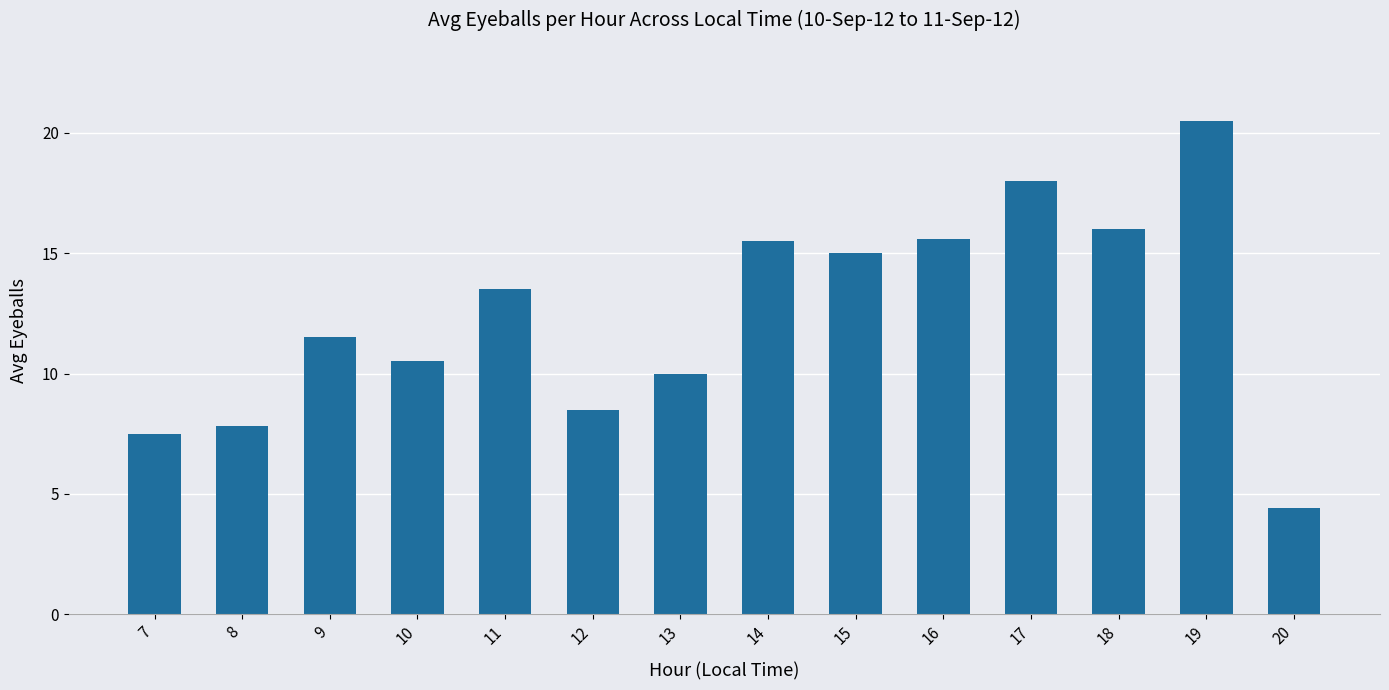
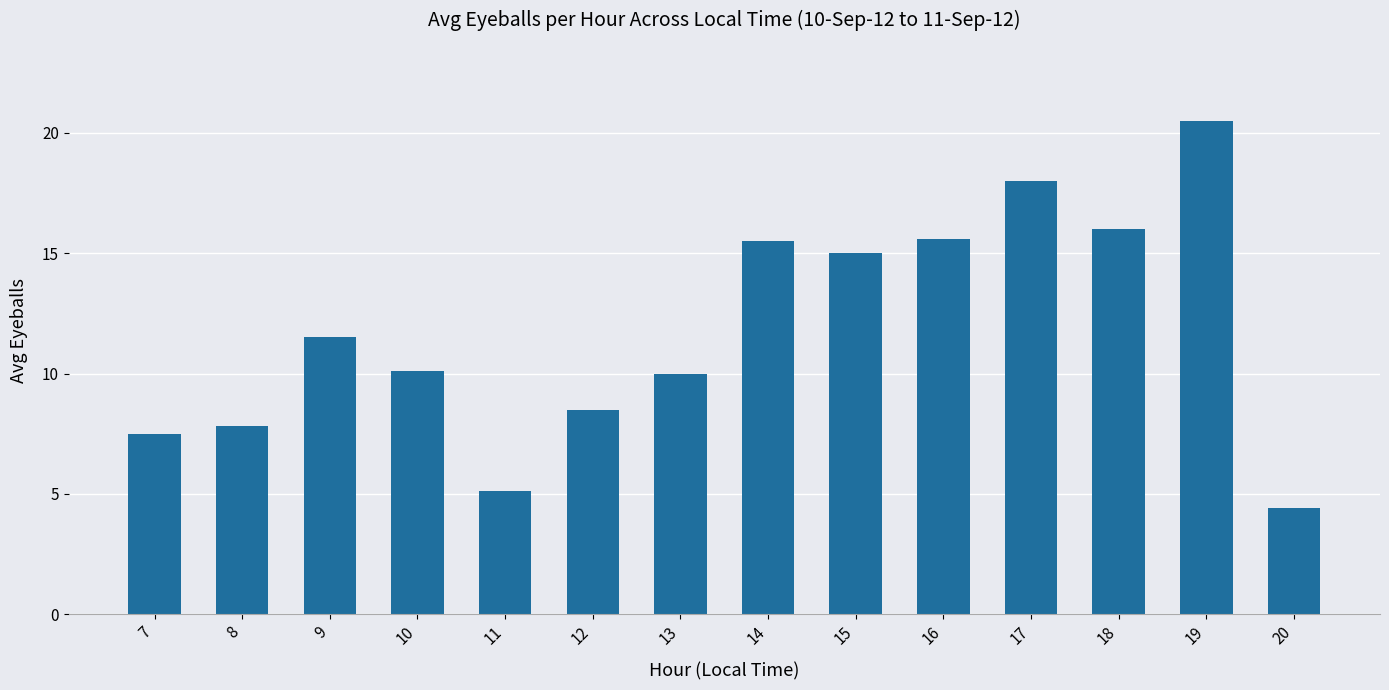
10: 10.5 -> 10.1
11: 13.5 -> 5.1
